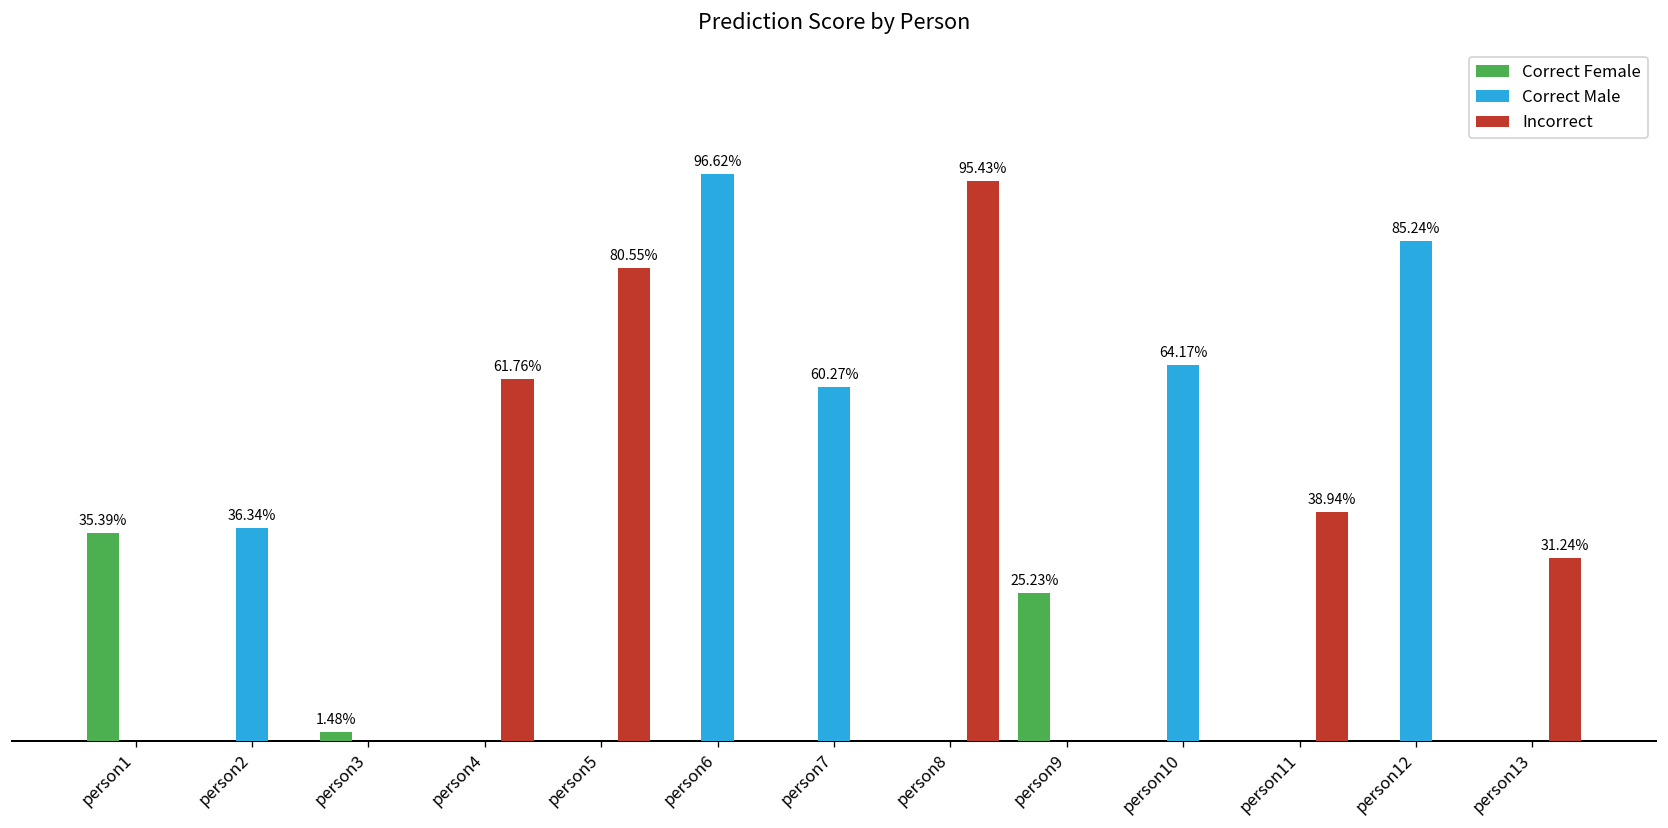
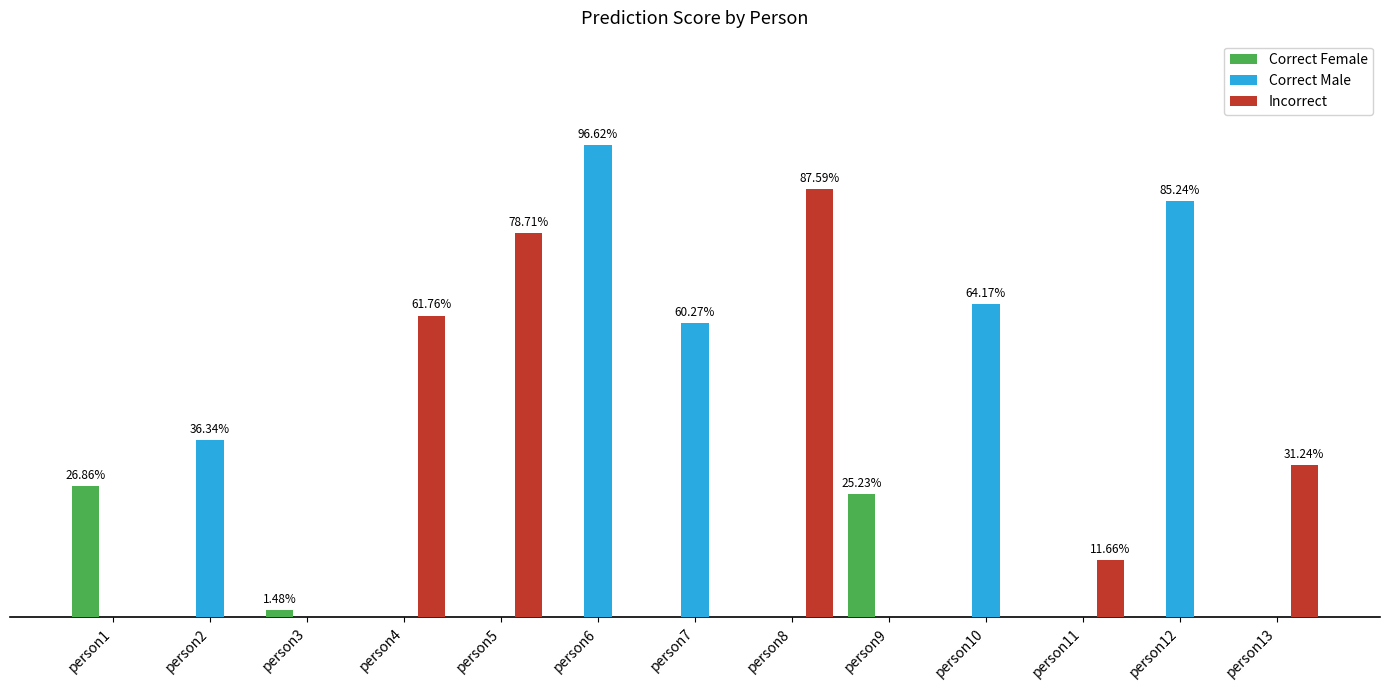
Correct Female, person1: 35.39% -> 26.86%
Incorrect, person5: 80.55% -> 78.71%
Incorrect, person8: 95.43% -> 87.59%
Incorrect, person11: 38.94% -> 11.66%
